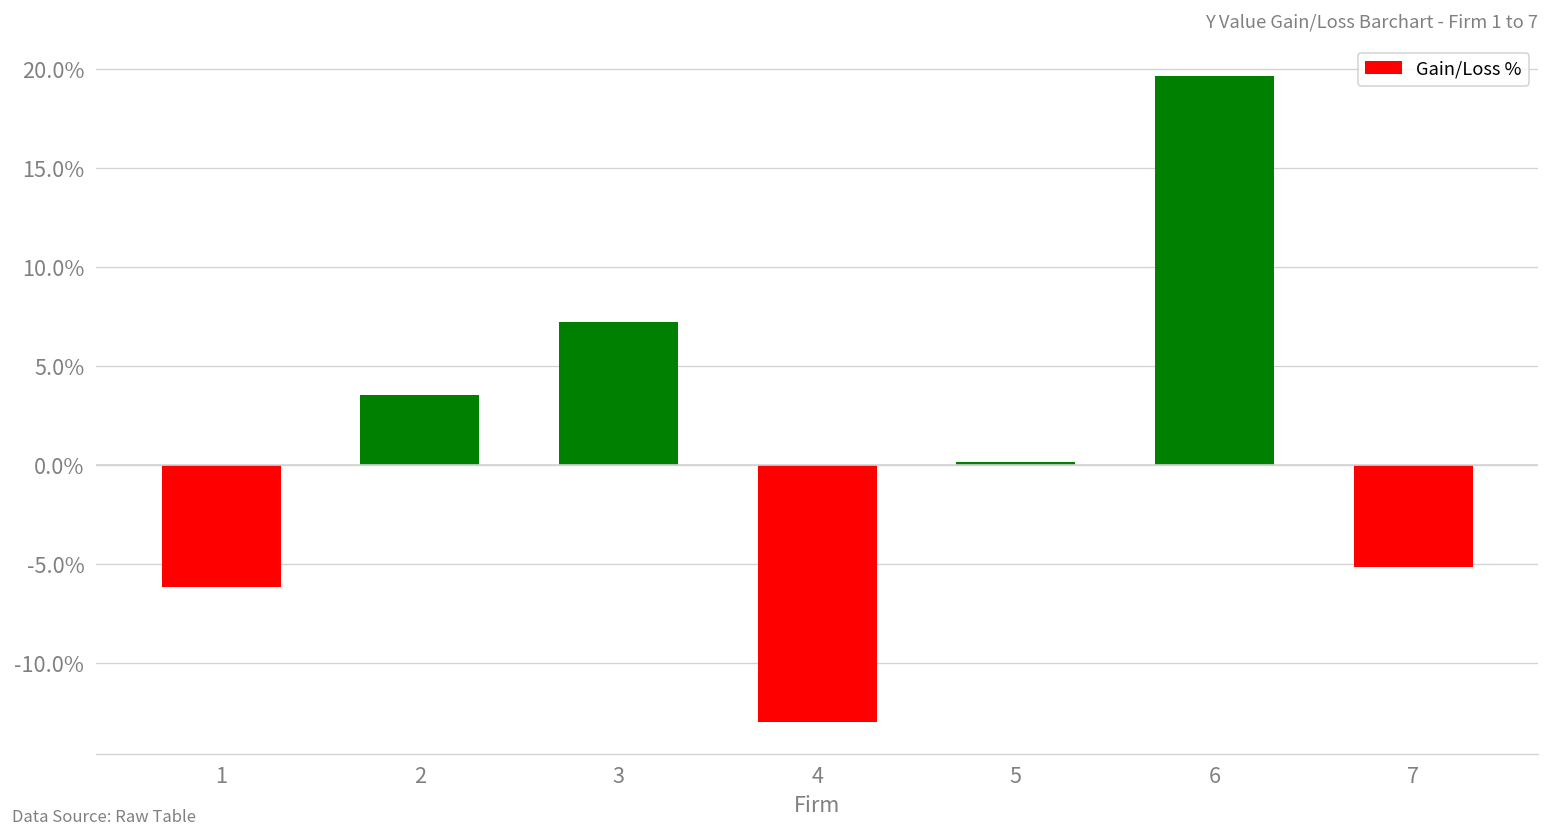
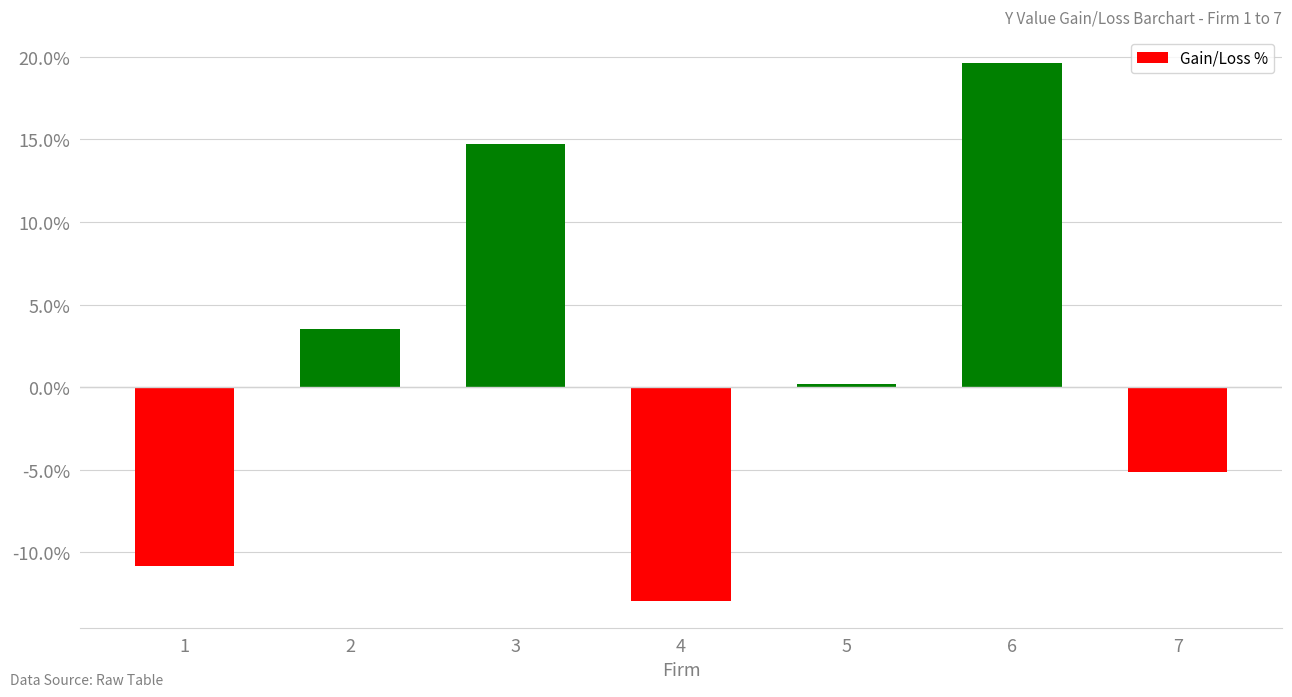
1: -6.1% -> -10.8%
3: 7.2% -> 14.7%
